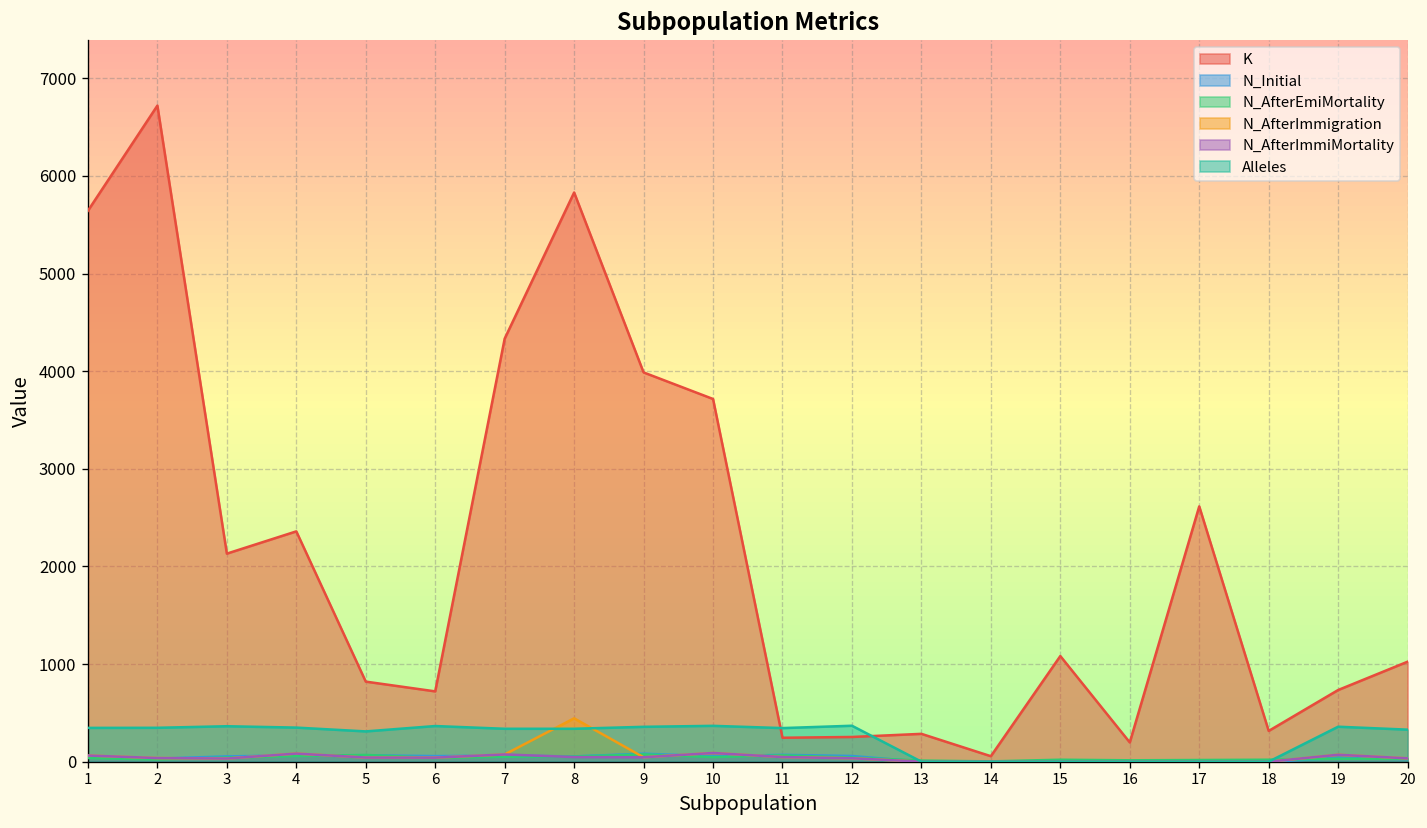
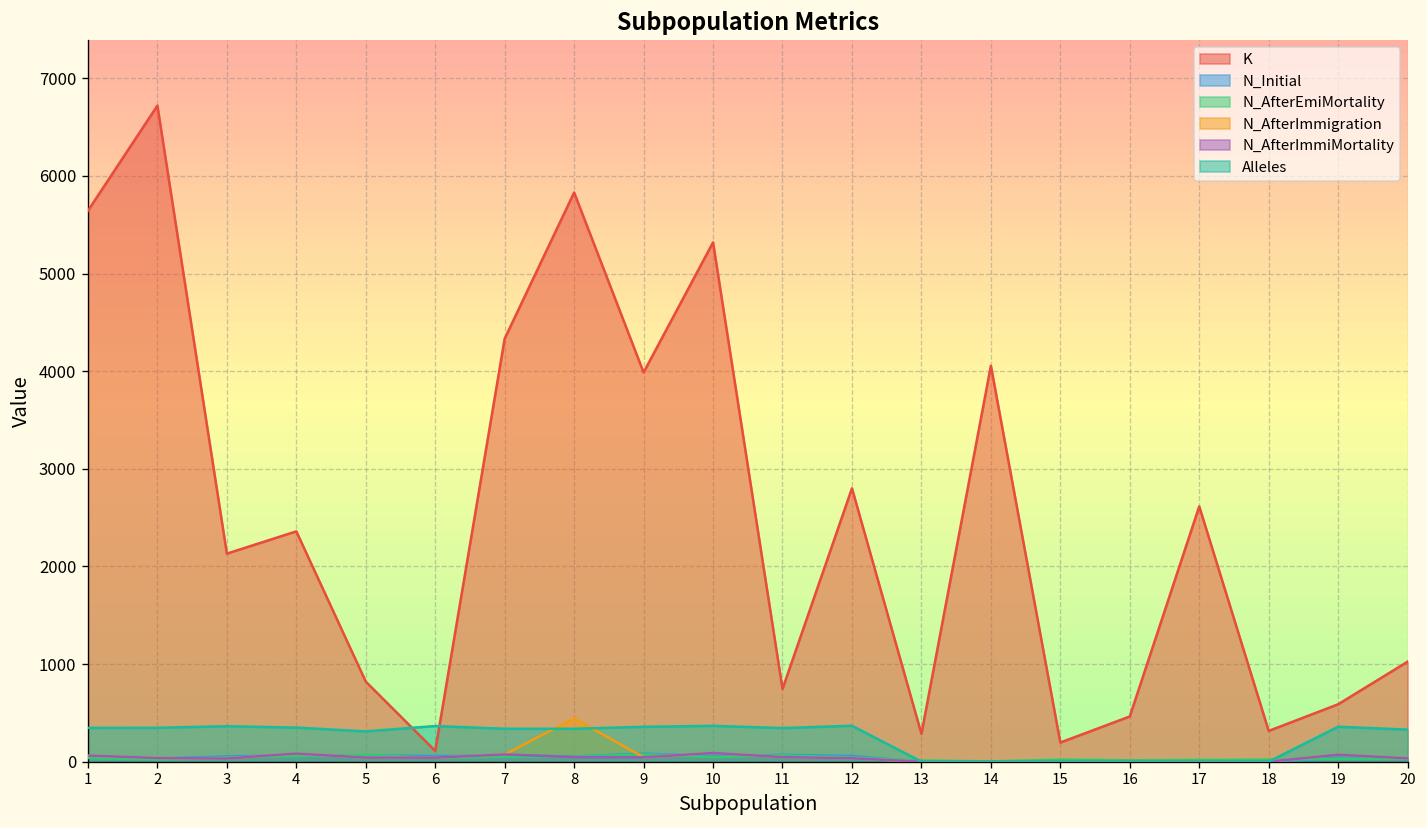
K, 6: 700 -> 100
K, 10: 3700 -> 5300
K, 11: 200 -> 700
K, 12: 300 -> 2800
K, 14: 100 -> 4100
K, 15: 1100 -> 200
K, 16: 200 -> 500
K, 19: 700 -> 600
